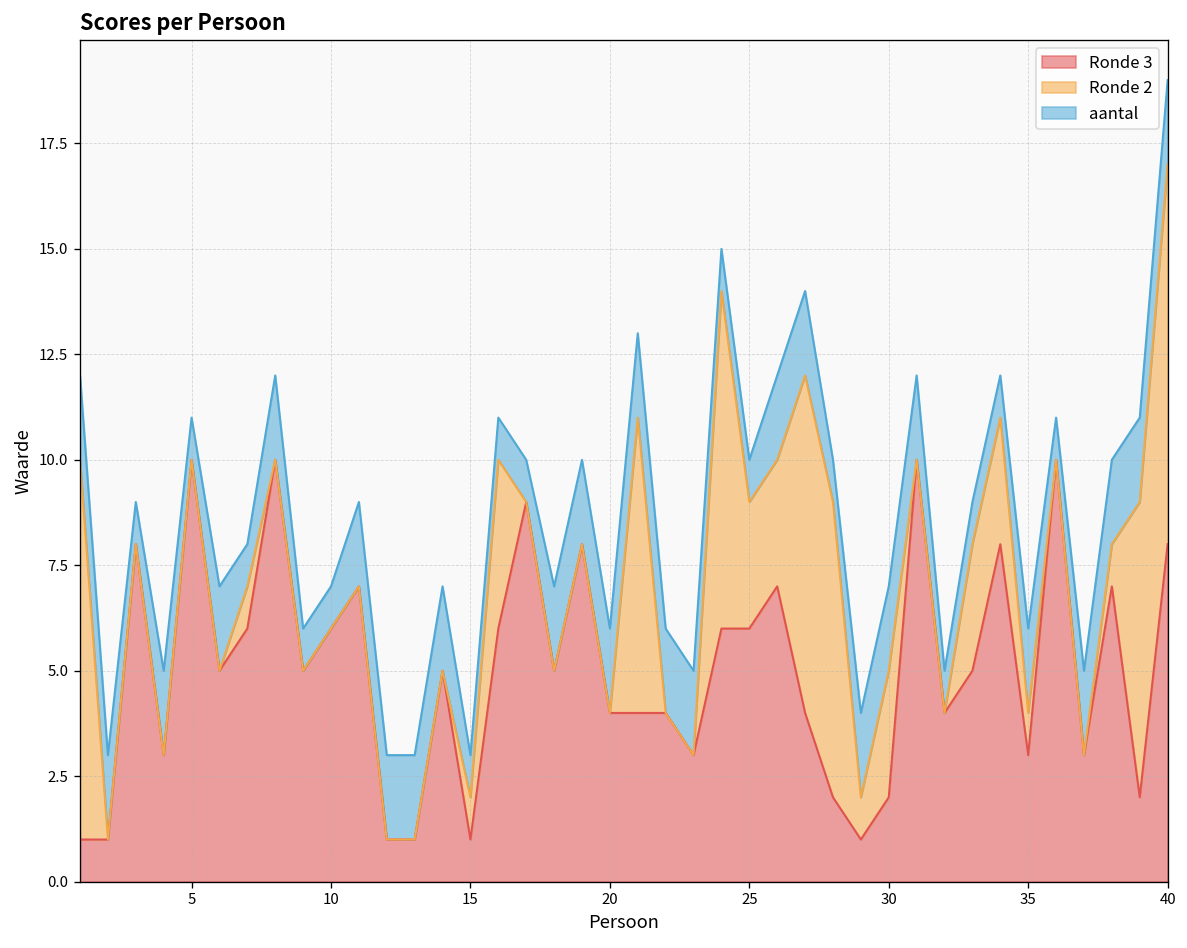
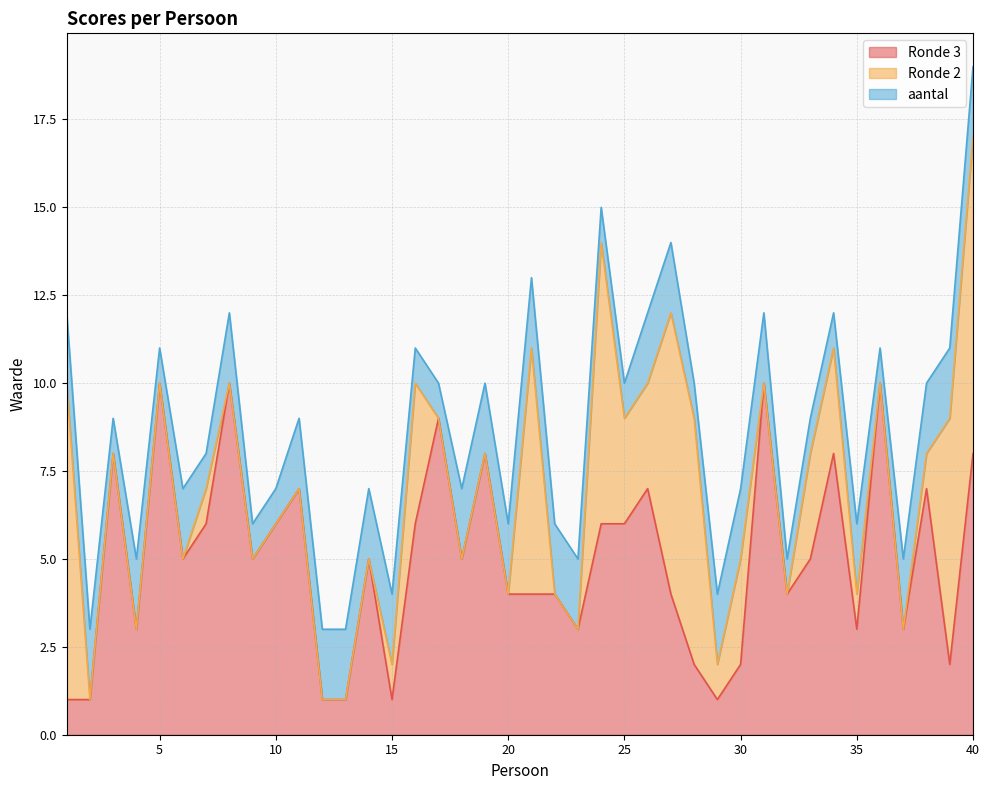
aantal, 15: 1 -> 2
